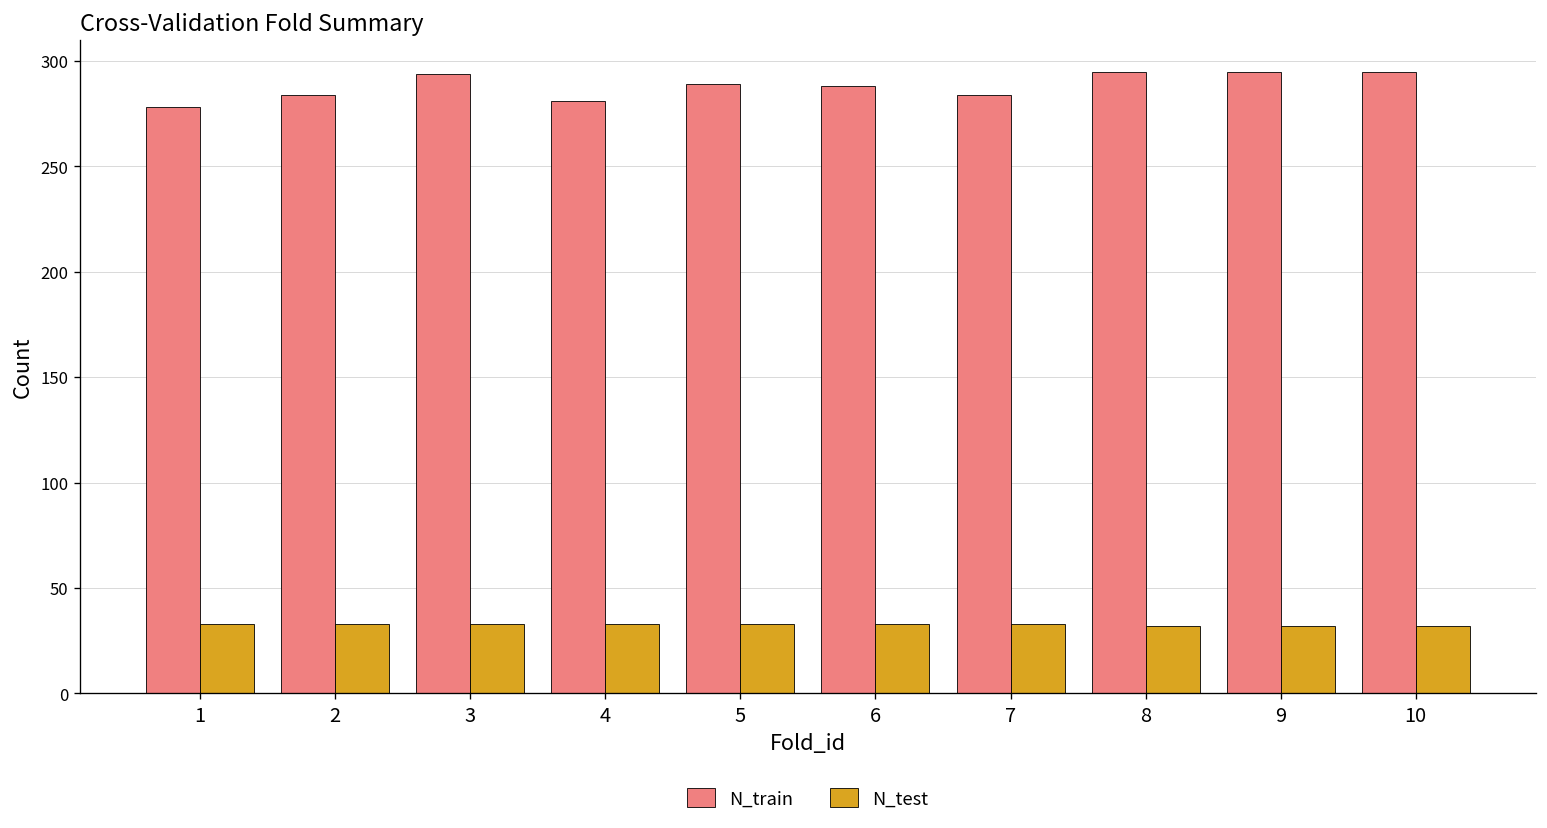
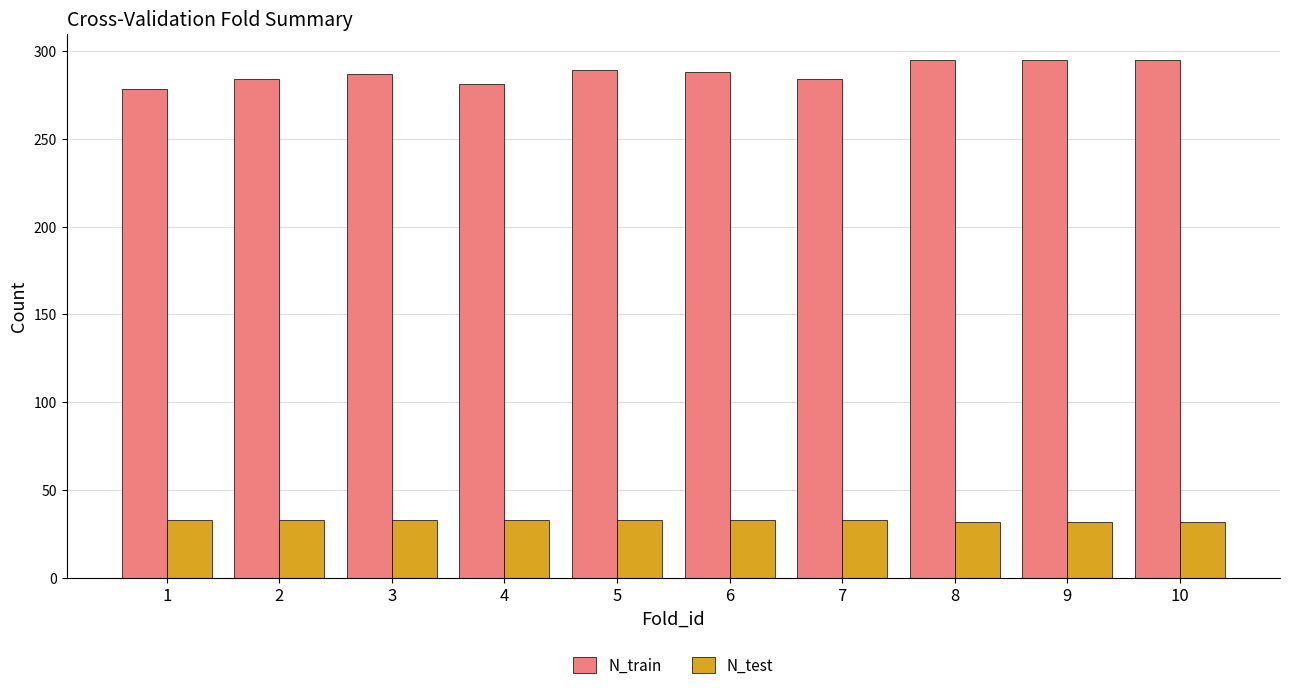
N_train, 3: 294 -> 287
